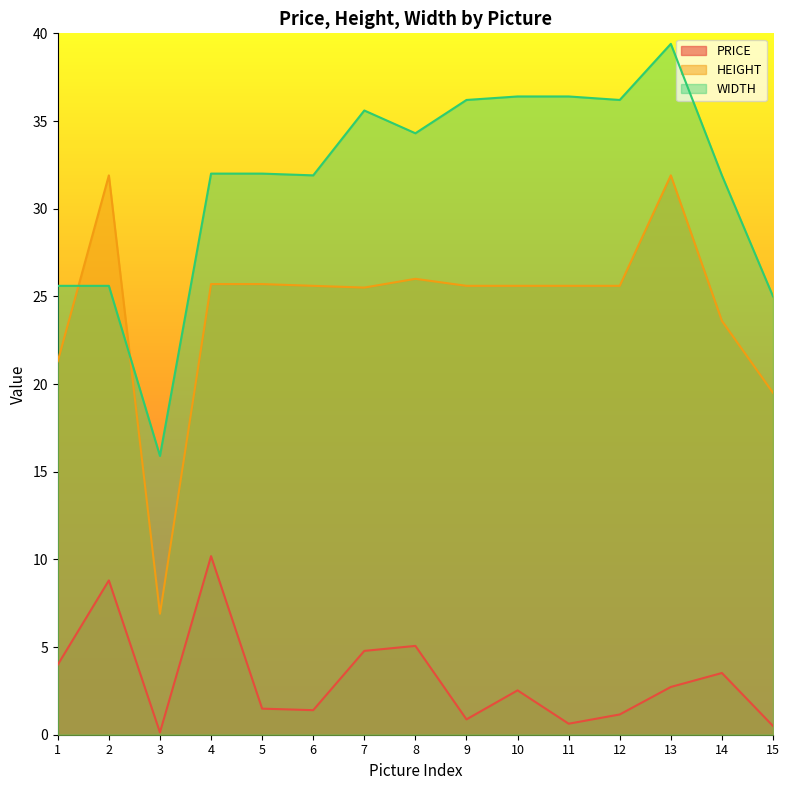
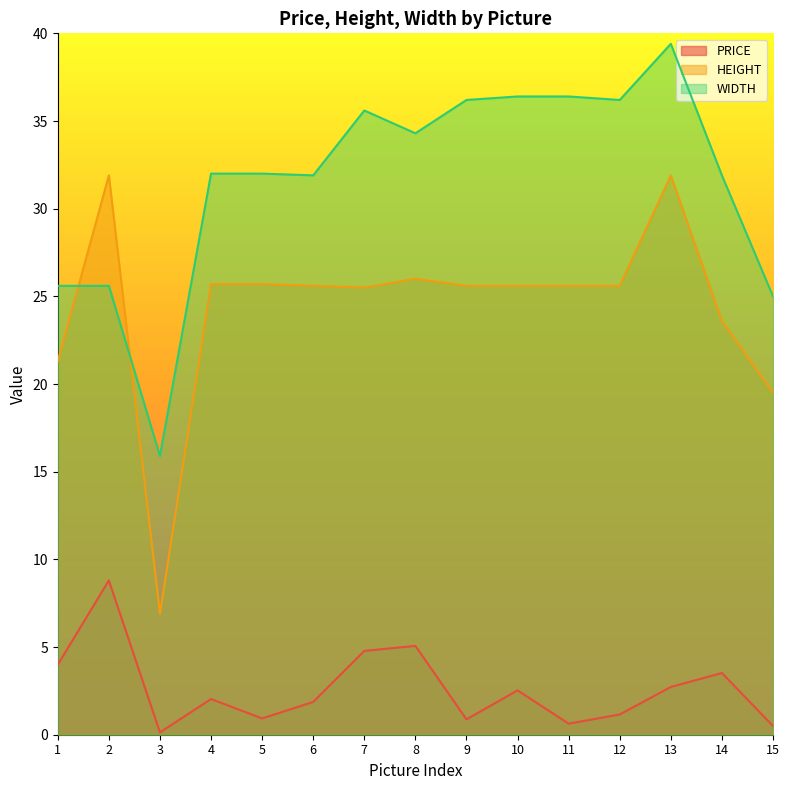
PRICE, 4: 10.2 -> 2.0
PRICE, 5: 1.5 -> 0.9
PRICE, 6: 1.4 -> 1.9
